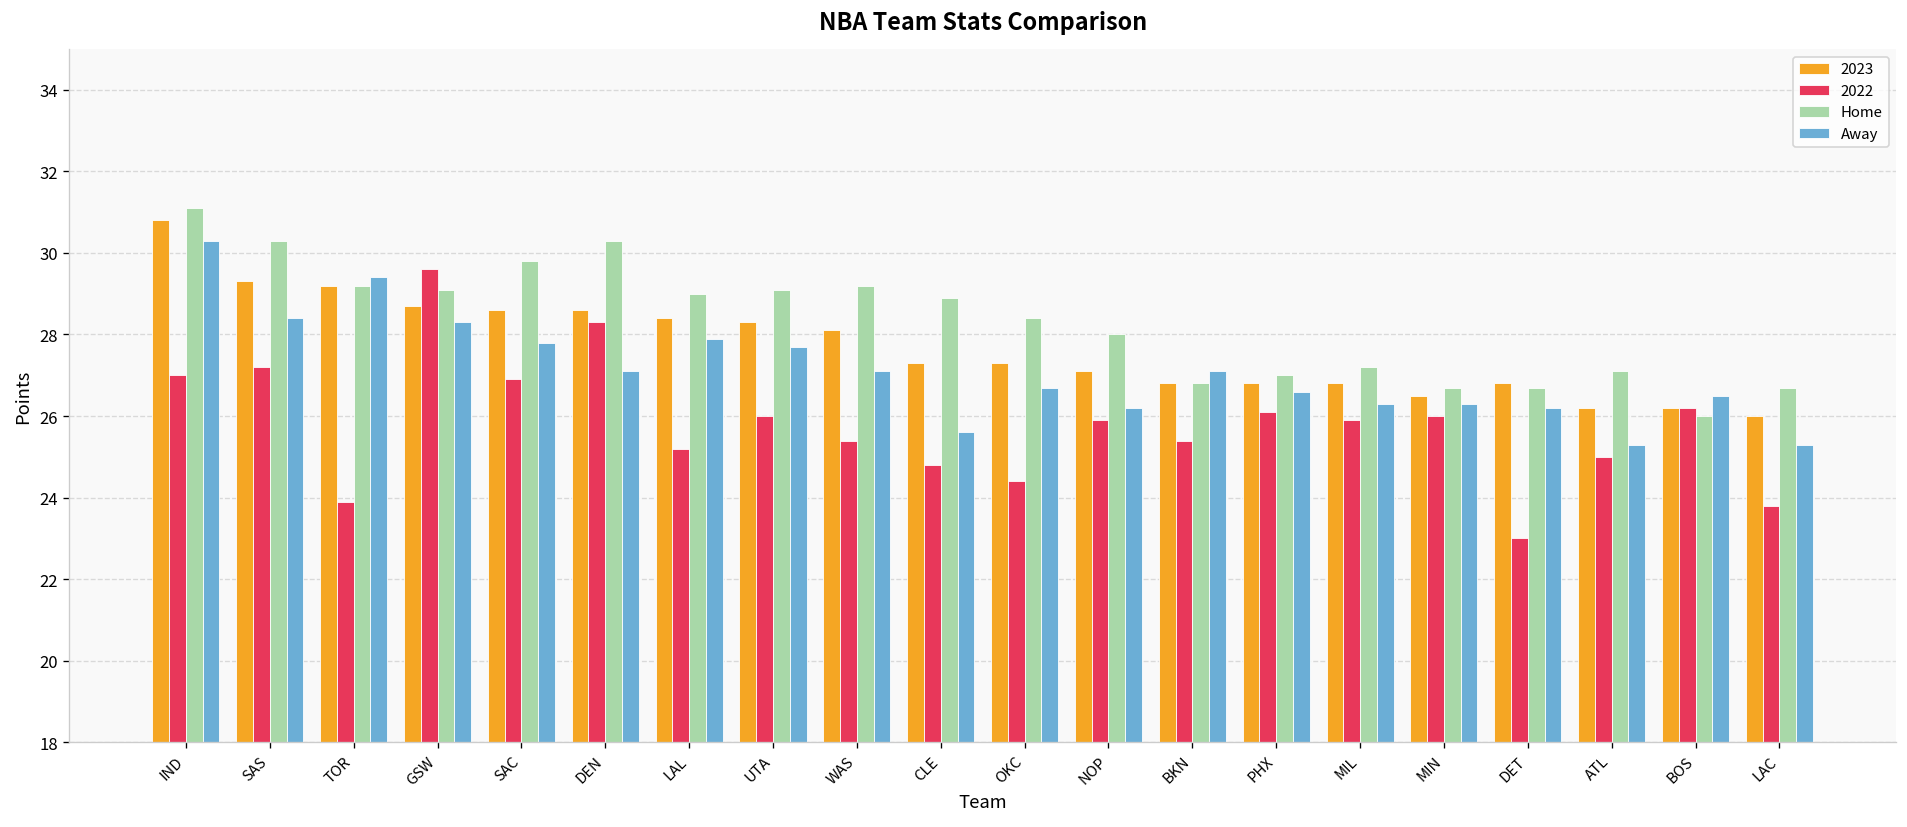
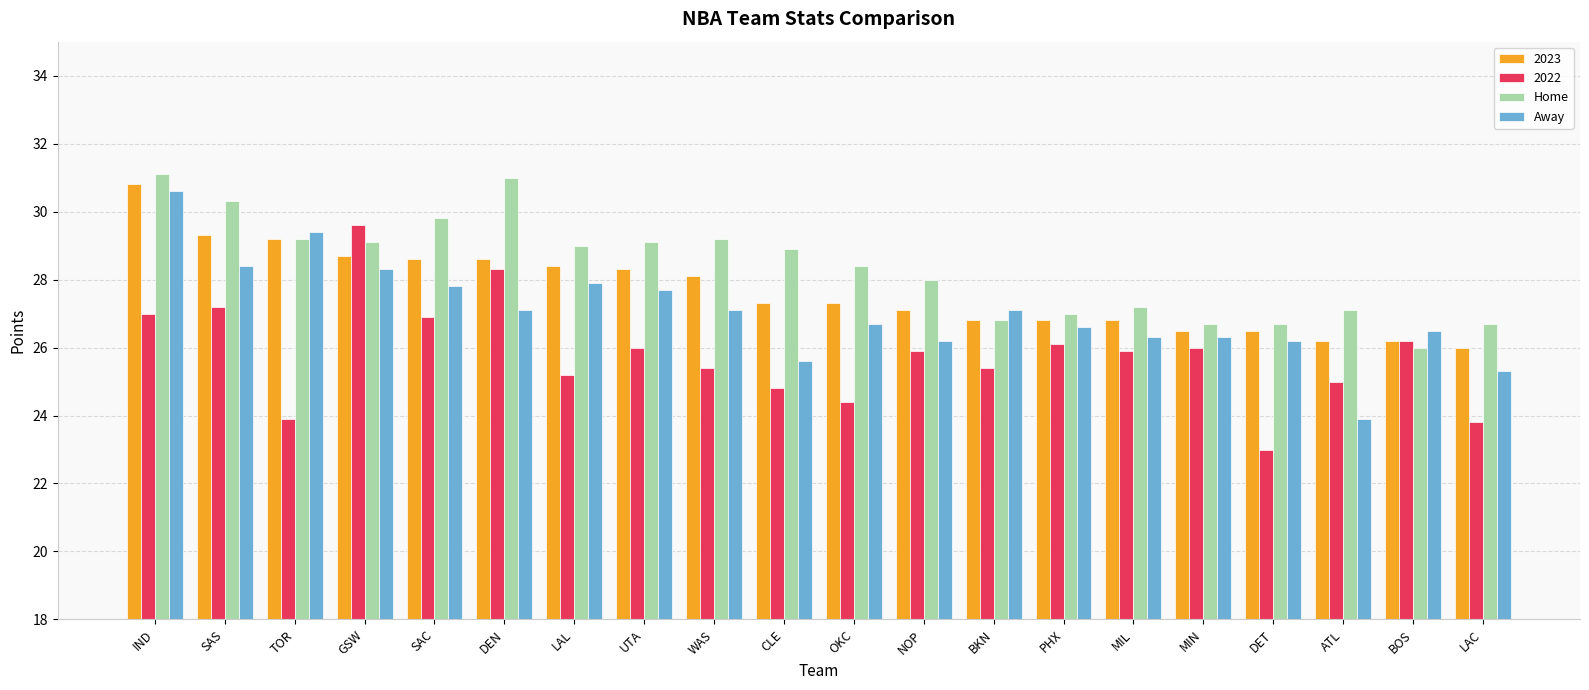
Away, IND: 30.3 -> 30.6
Home, DEN: 30.3 -> 31.0
2023, DET: 26.8 -> 26.5
Away, ATL: 25.3 -> 23.9
